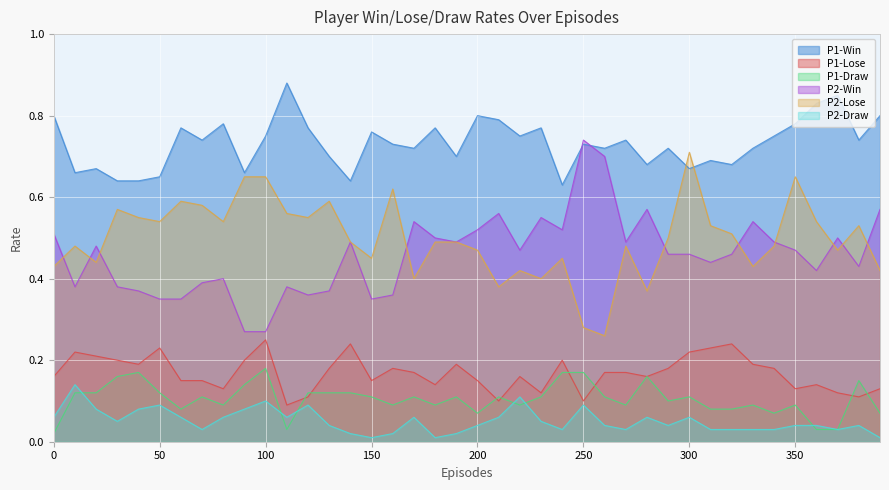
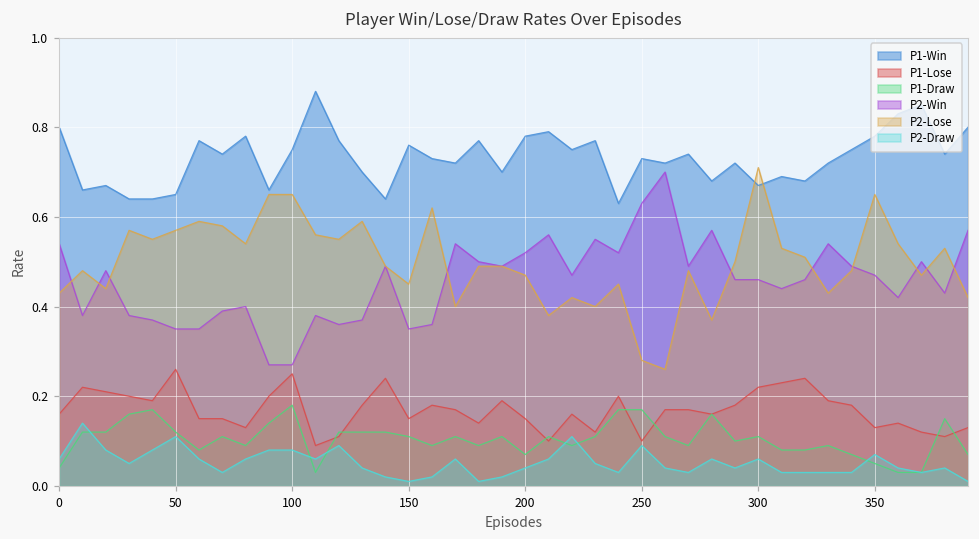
P1-Draw, 0: 0.02 -> 0.04
P2-Win, 0: 0.51 -> 0.54
P1-Lose, 50: 0.23 -> 0.26
P2-Lose, 50: 0.54 -> 0.57
P2-Draw, 50: 0.09 -> 0.11
P2-Draw, 100: 0.10 -> 0.08
P1-Win, 200: 0.80 -> 0.78
P2-Win, 250: 0.74 -> 0.63
P1-Draw, 350: 0.09 -> 0.05
P2-Draw, 350: 0.04 -> 0.07
